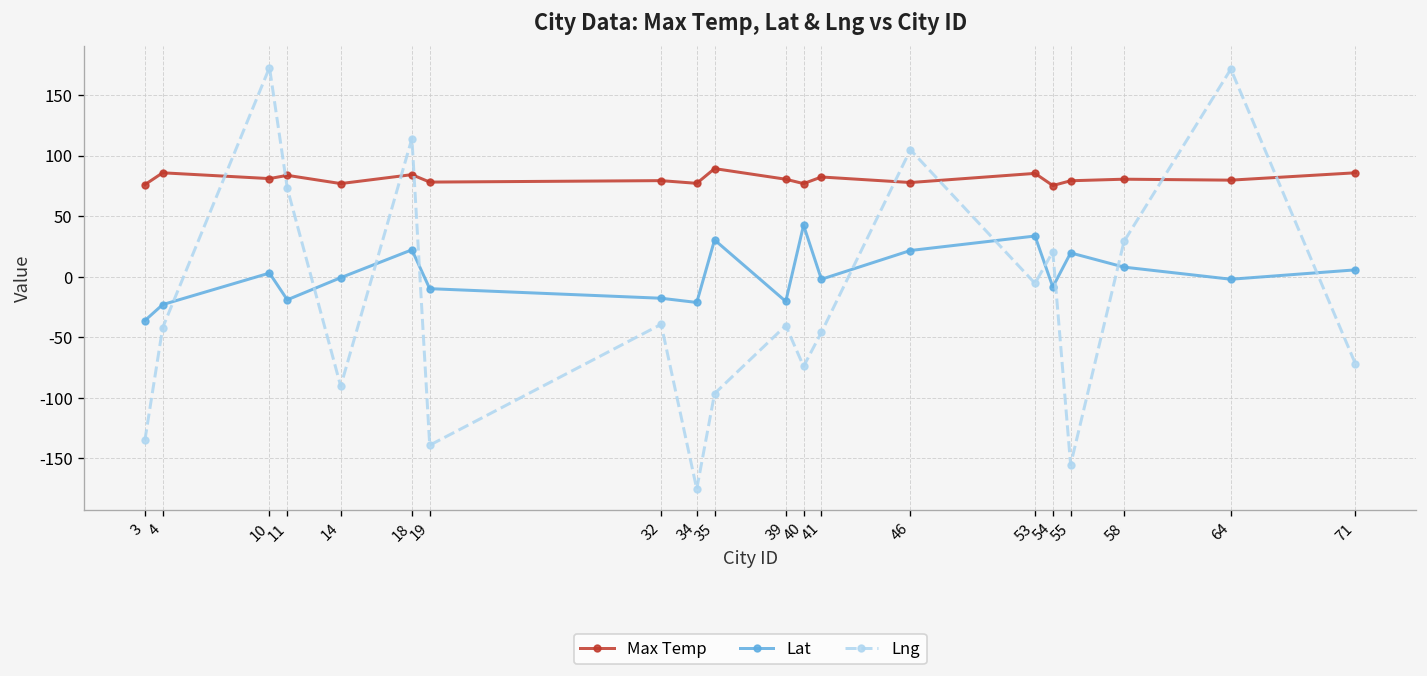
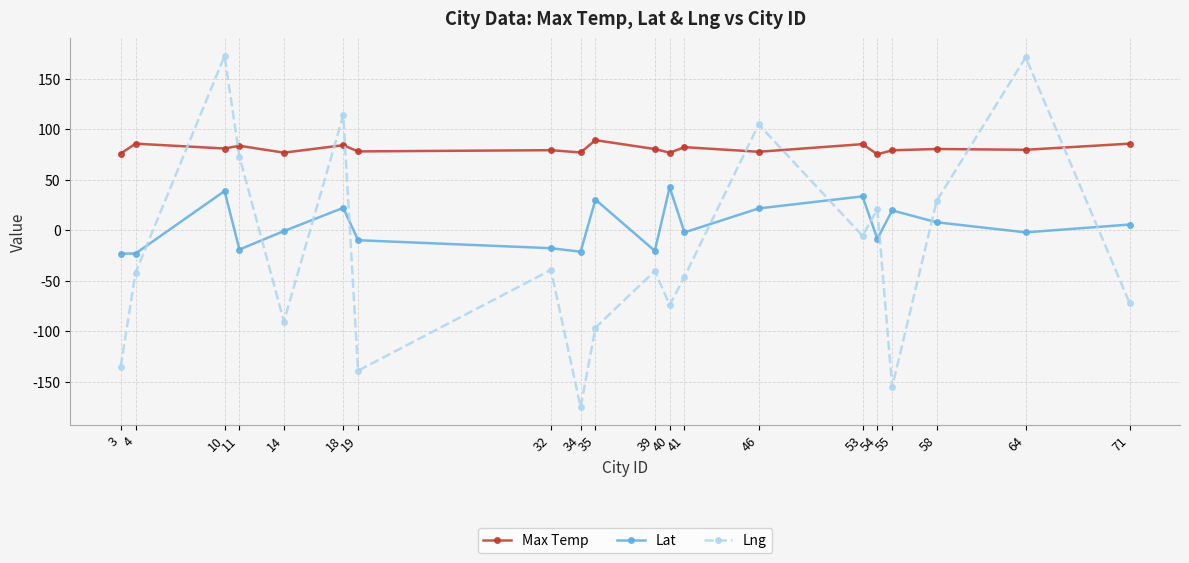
Lat, 3: -36 -> -23
Lat, 10: 3 -> 39
